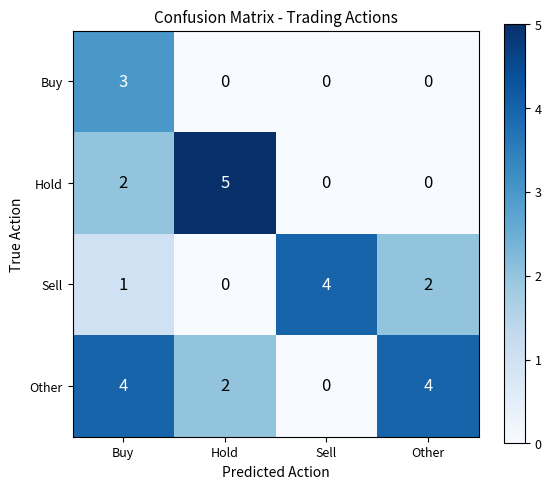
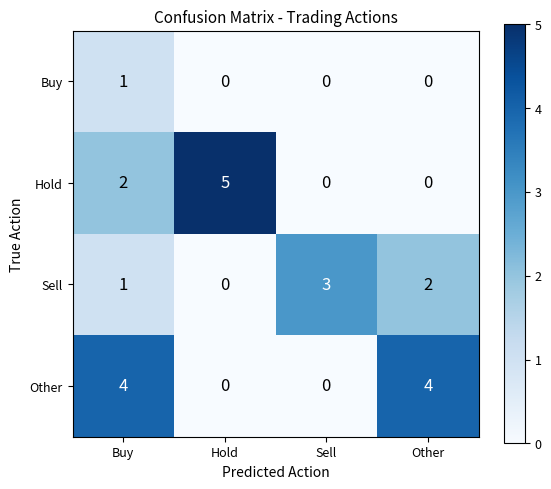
Buy, Buy: 3 -> 1
Sell, Sell: 4 -> 3
Other, Hold: 2 -> 0
